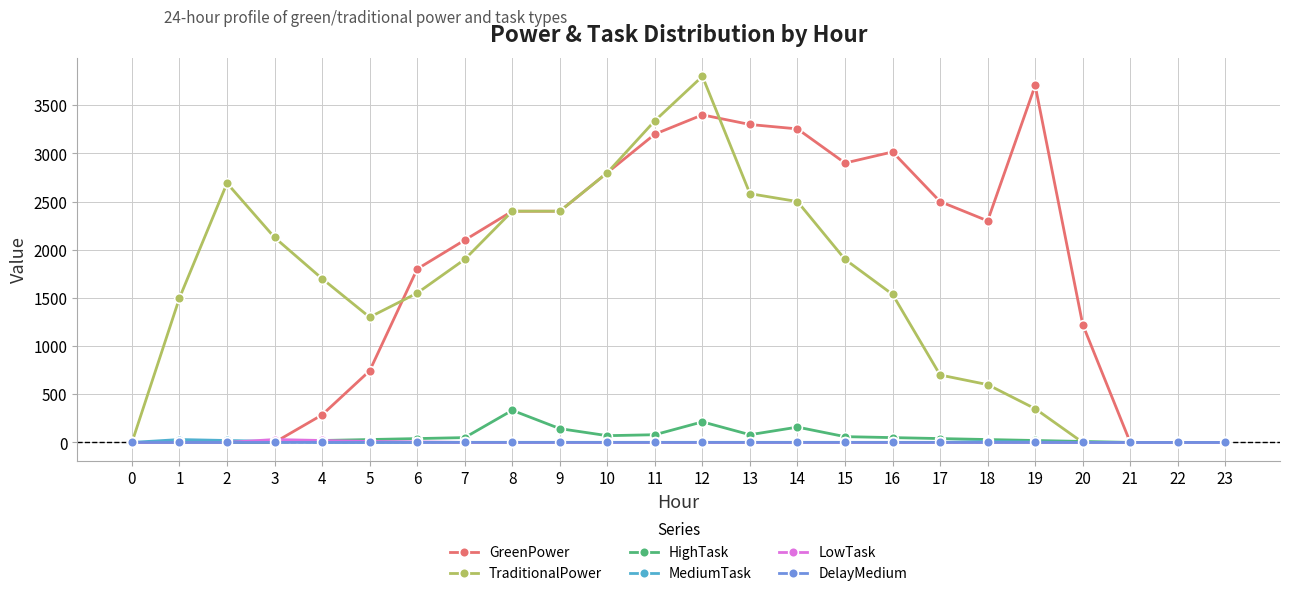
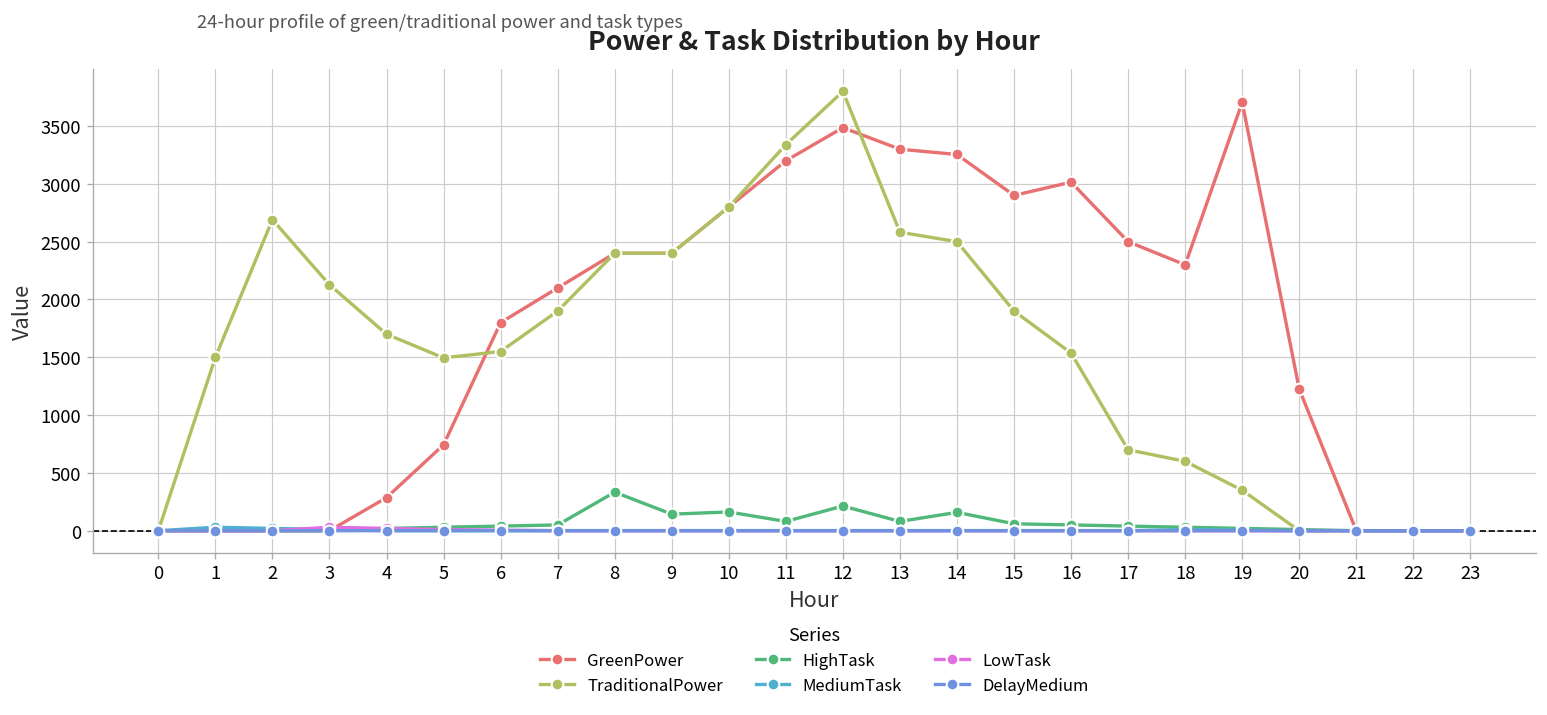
TraditionalPower, 5: 1300 -> 1500
HighTask, 10: 100 -> 200
GreenPower, 12: 3400 -> 3500
